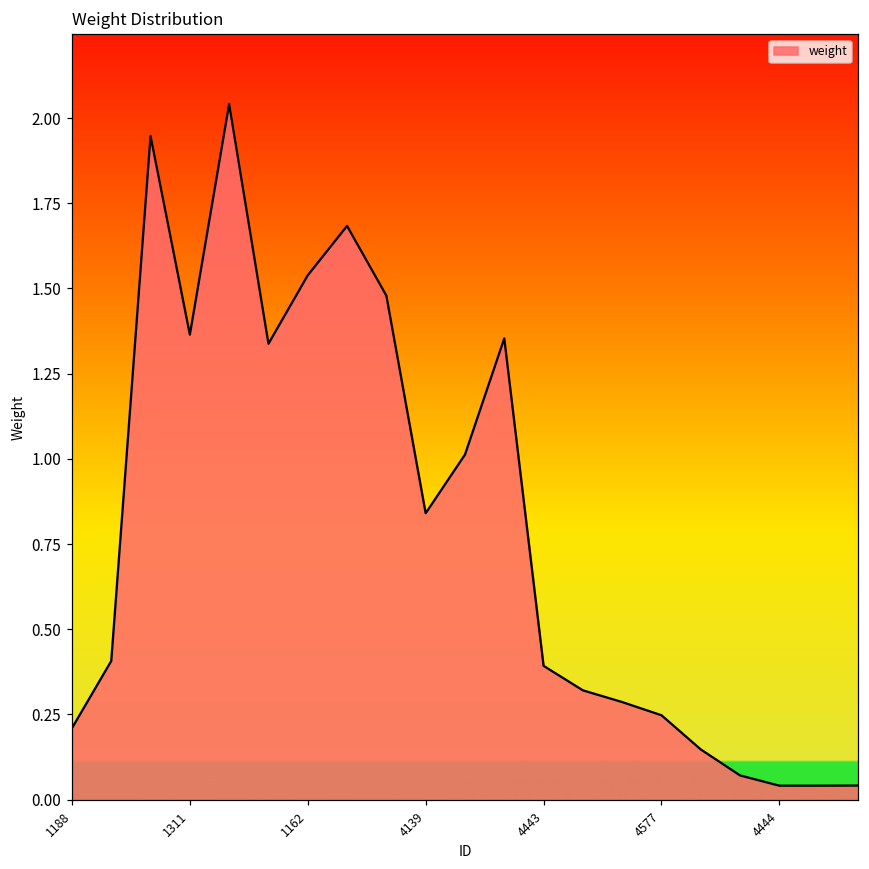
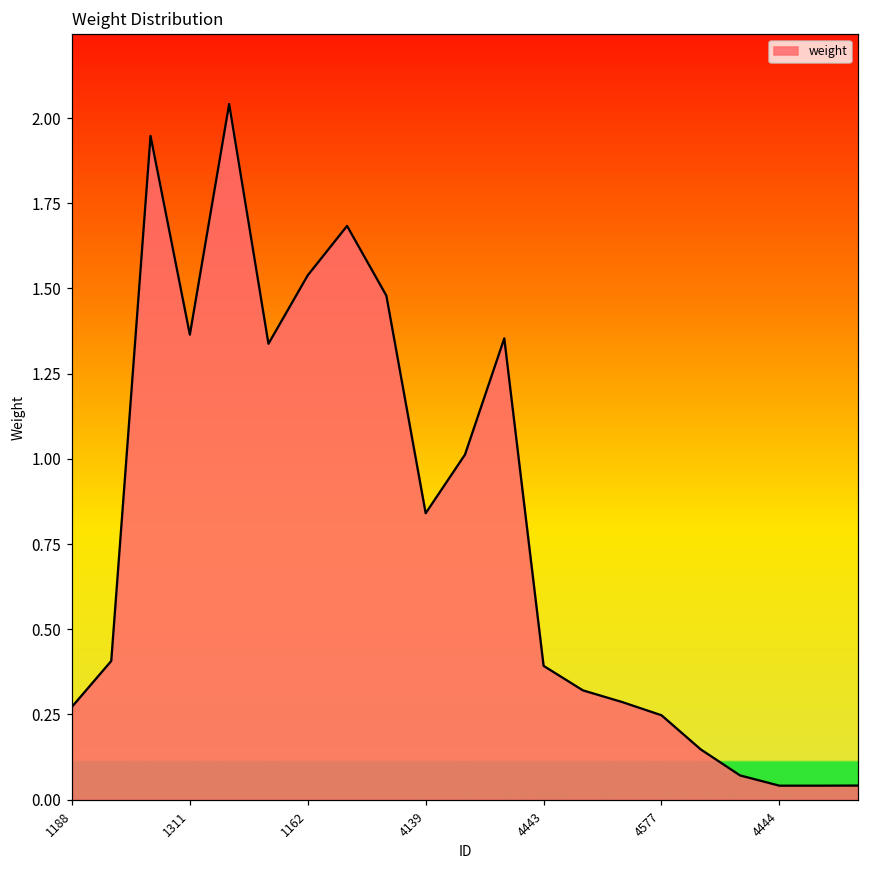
1188: 0.21 -> 0.27
